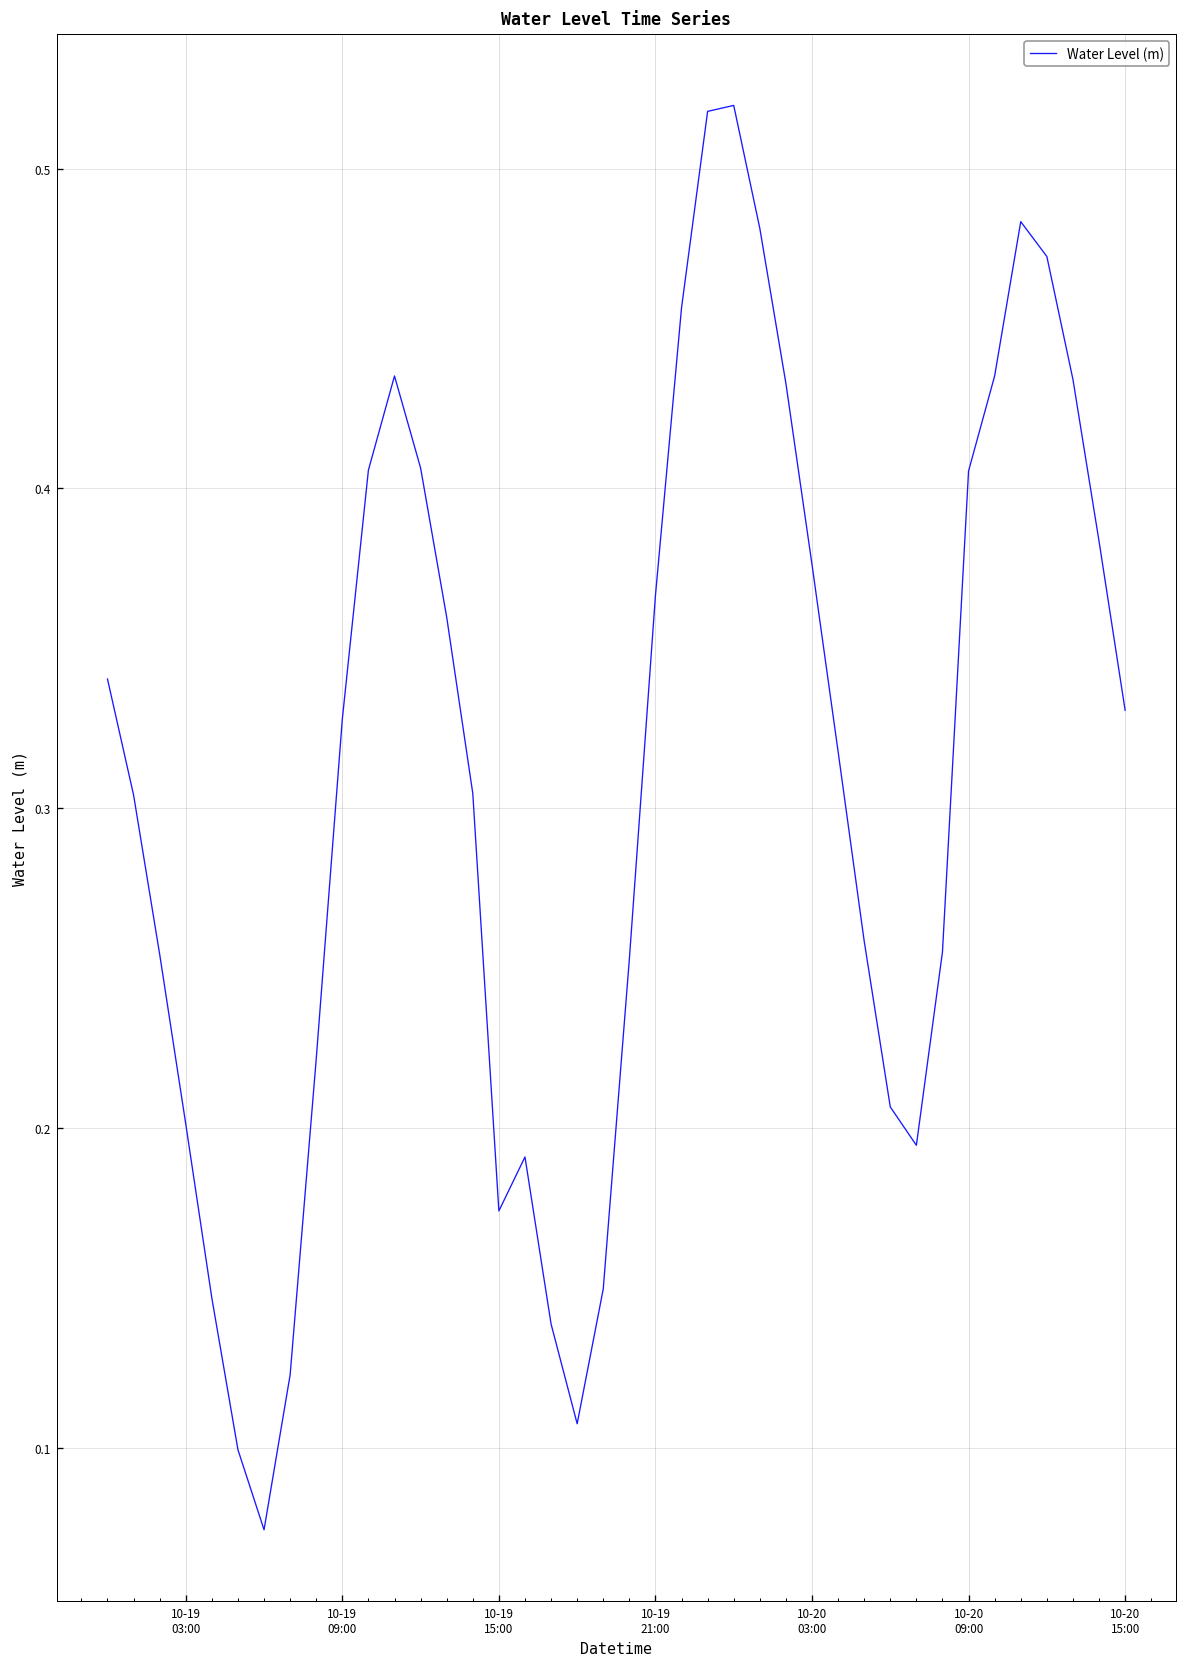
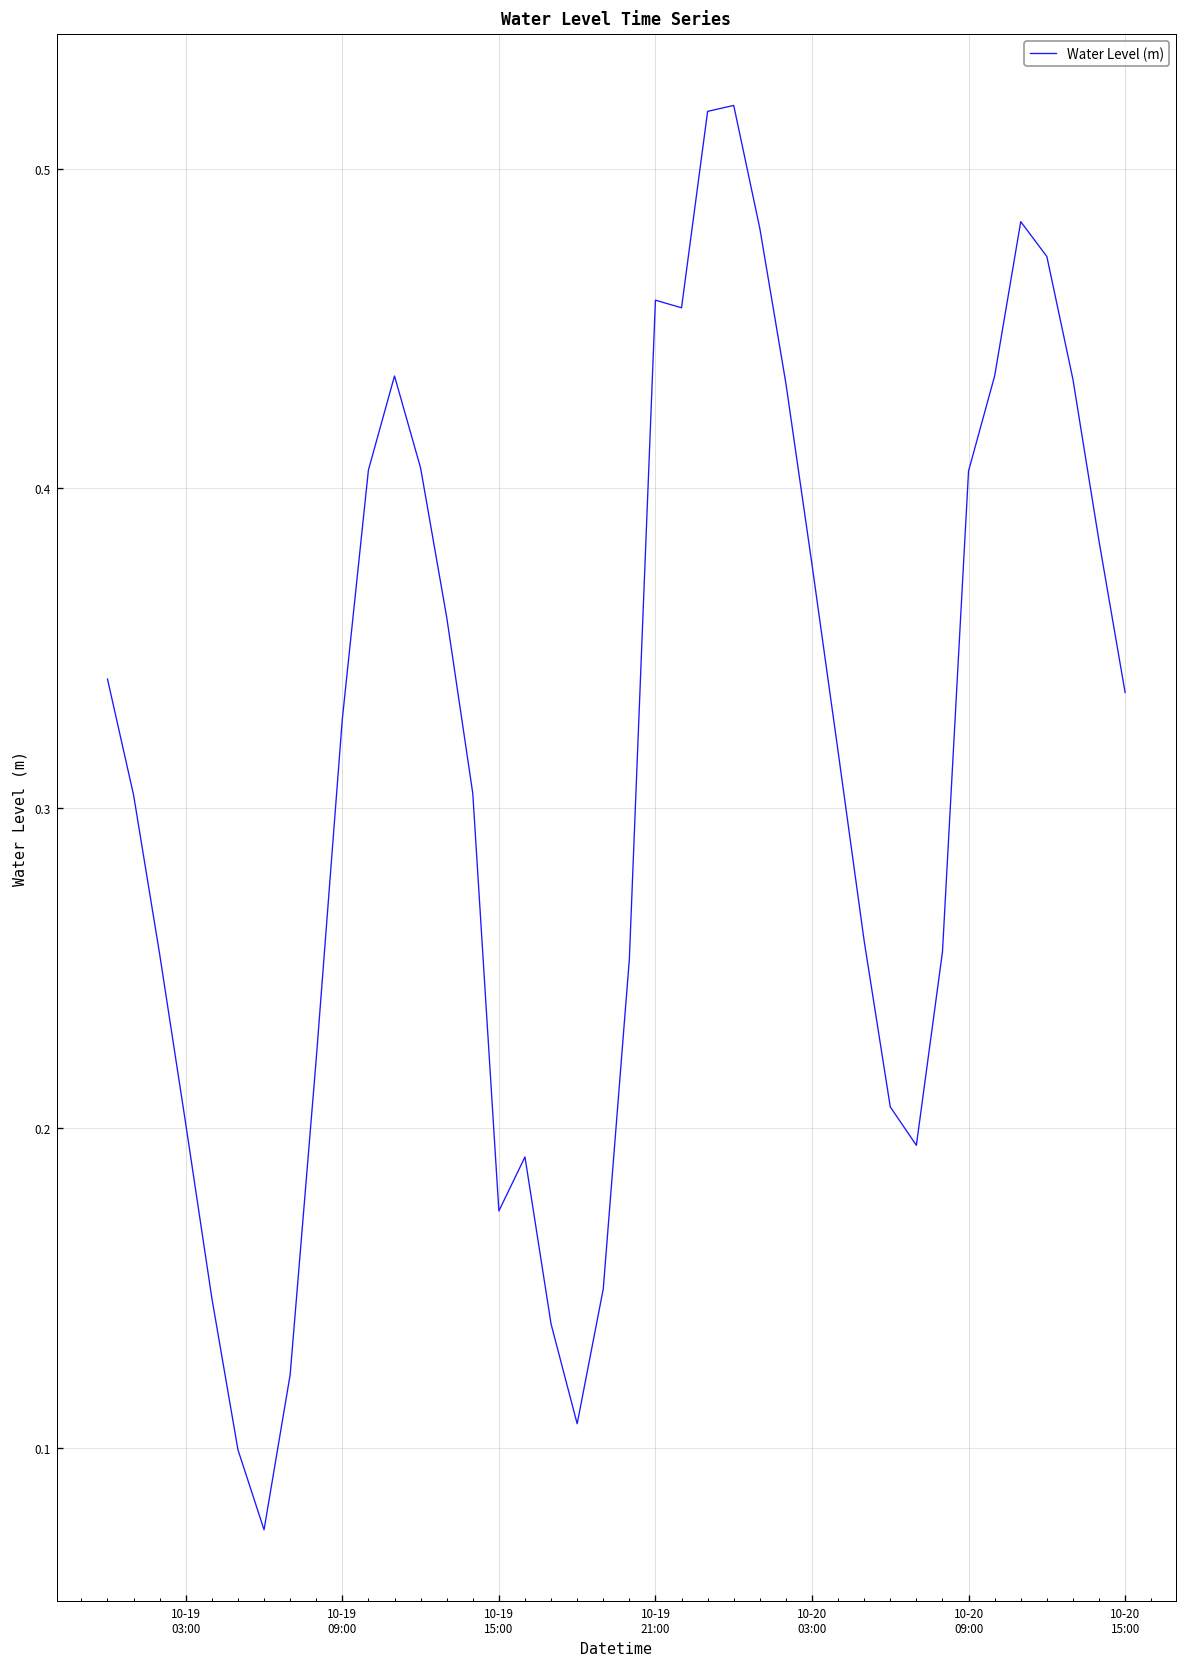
10-19 21:00: 0.366 -> 0.459
10-20 15:00: 0.331 -> 0.336
